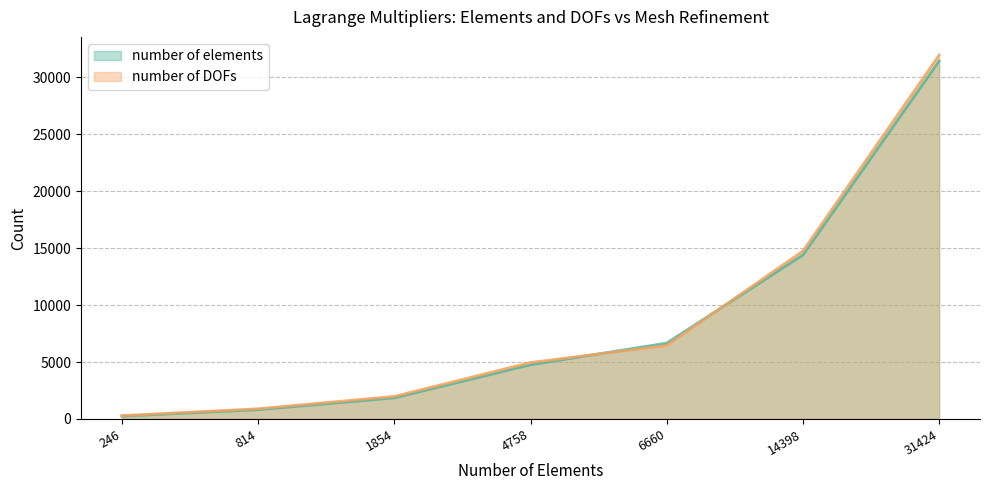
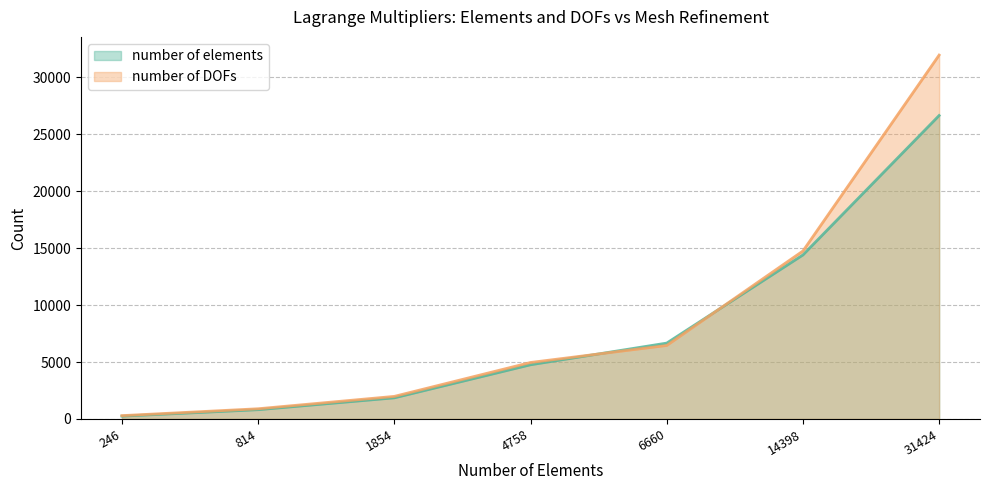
number of elements, 31424: 31400 -> 26600
